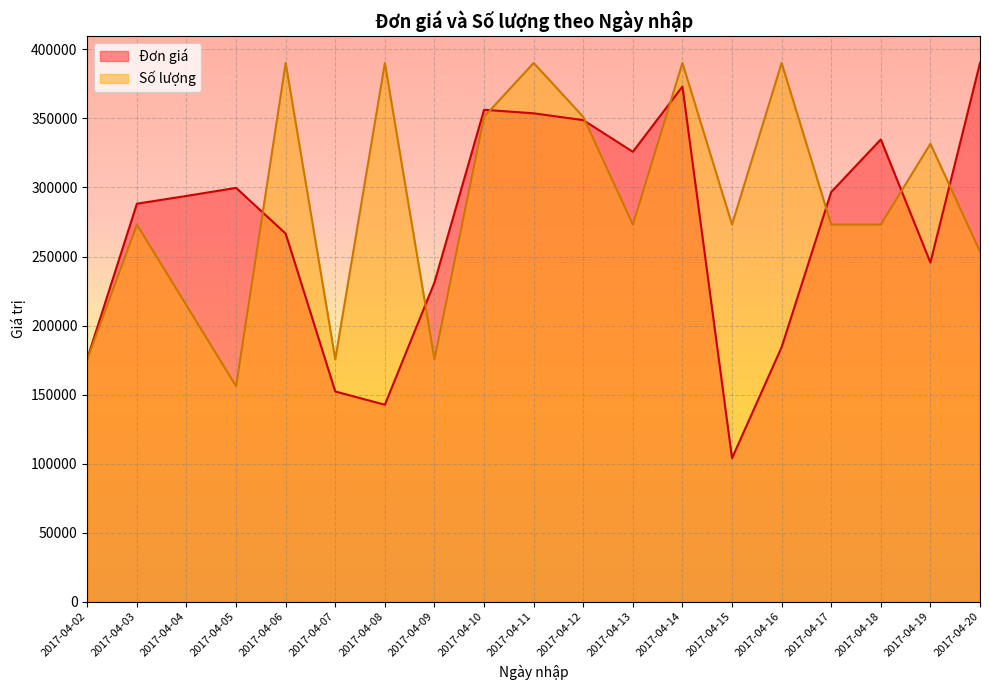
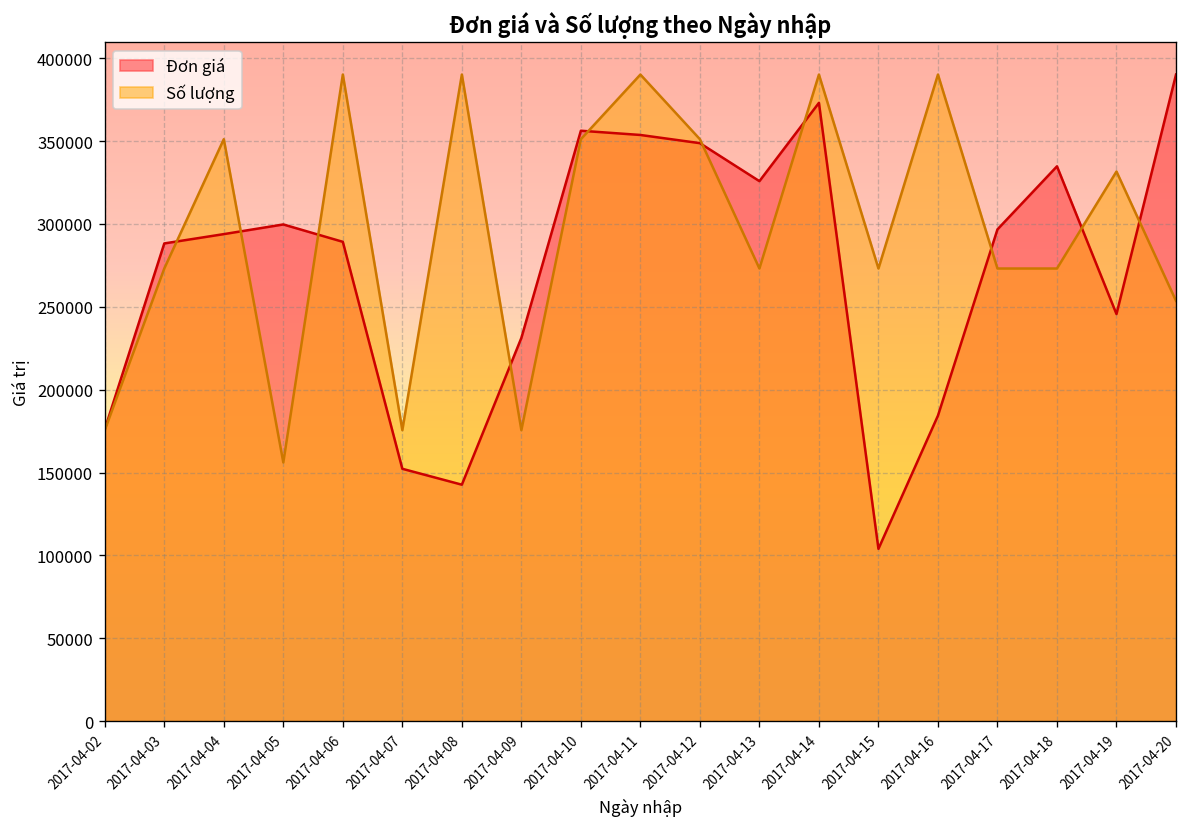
Số lượng, 2017-04-04: 215000 -> 351000
Đơn giá, 2017-04-06: 267000 -> 289000
